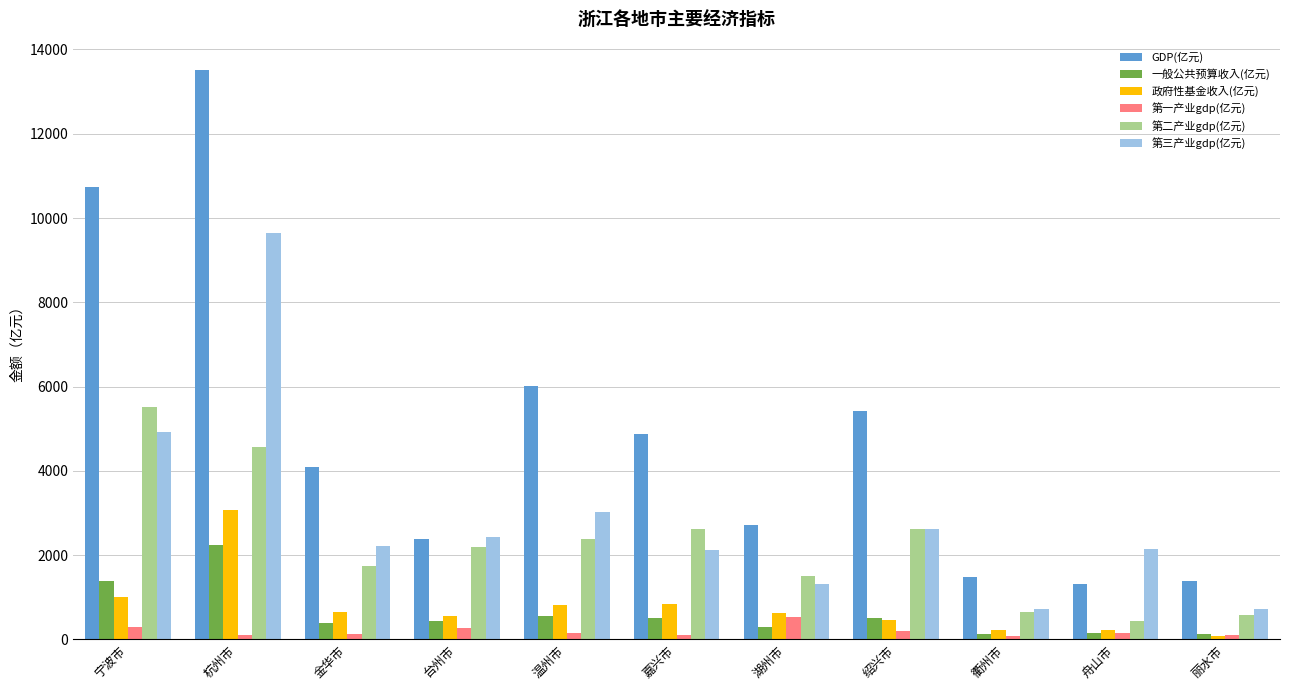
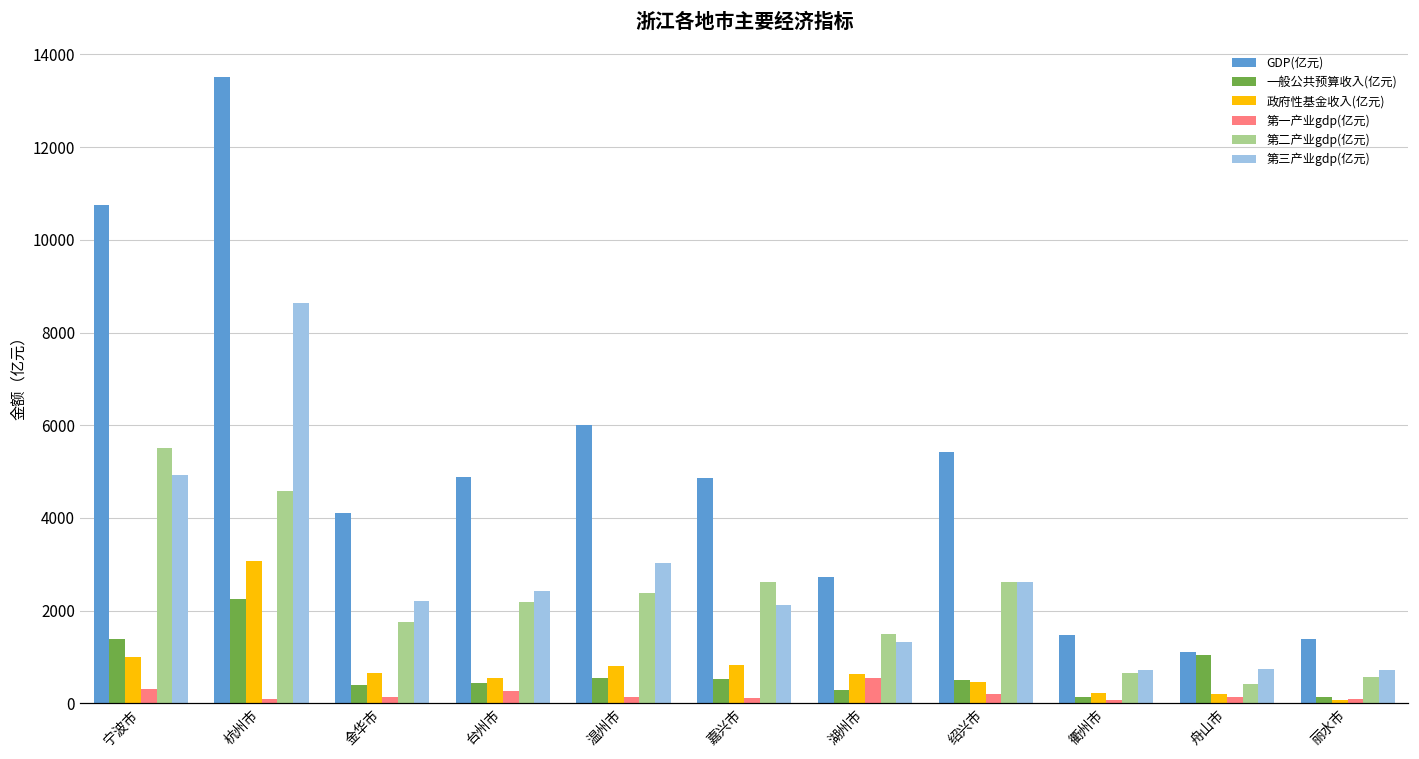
第三产业gdp(亿元), 杭州市: 9600 -> 8600
GDP(亿元), 台州市: 2400 -> 4900
GDP(亿元), 舟山市: 1300 -> 1100
一般公共预算收入(亿元), 舟山市: 100 -> 1000
第三产业gdp(亿元), 舟山市: 2100 -> 700
